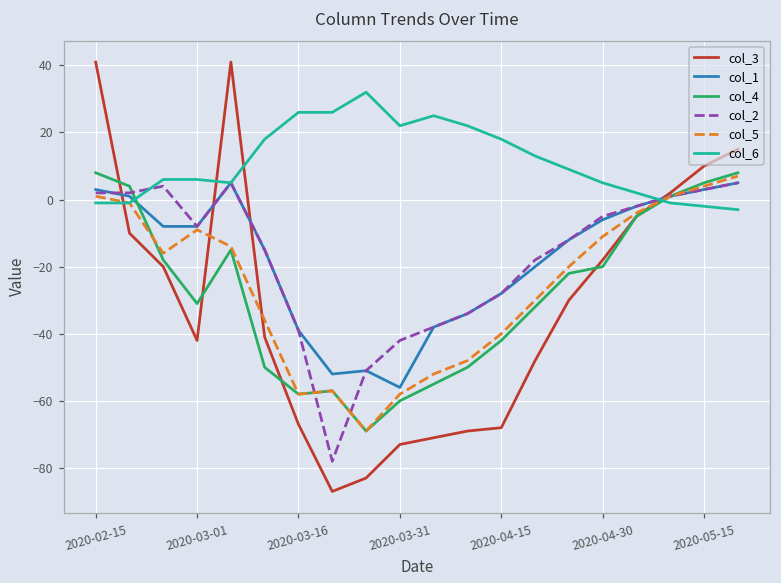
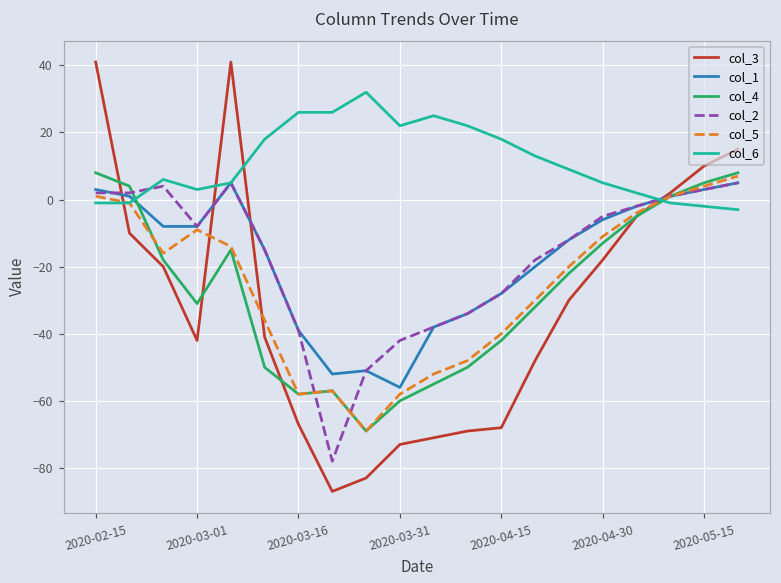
col_6, 2020-03-01: 6 -> 3
col_4, 2020-04-30: -20 -> -13
